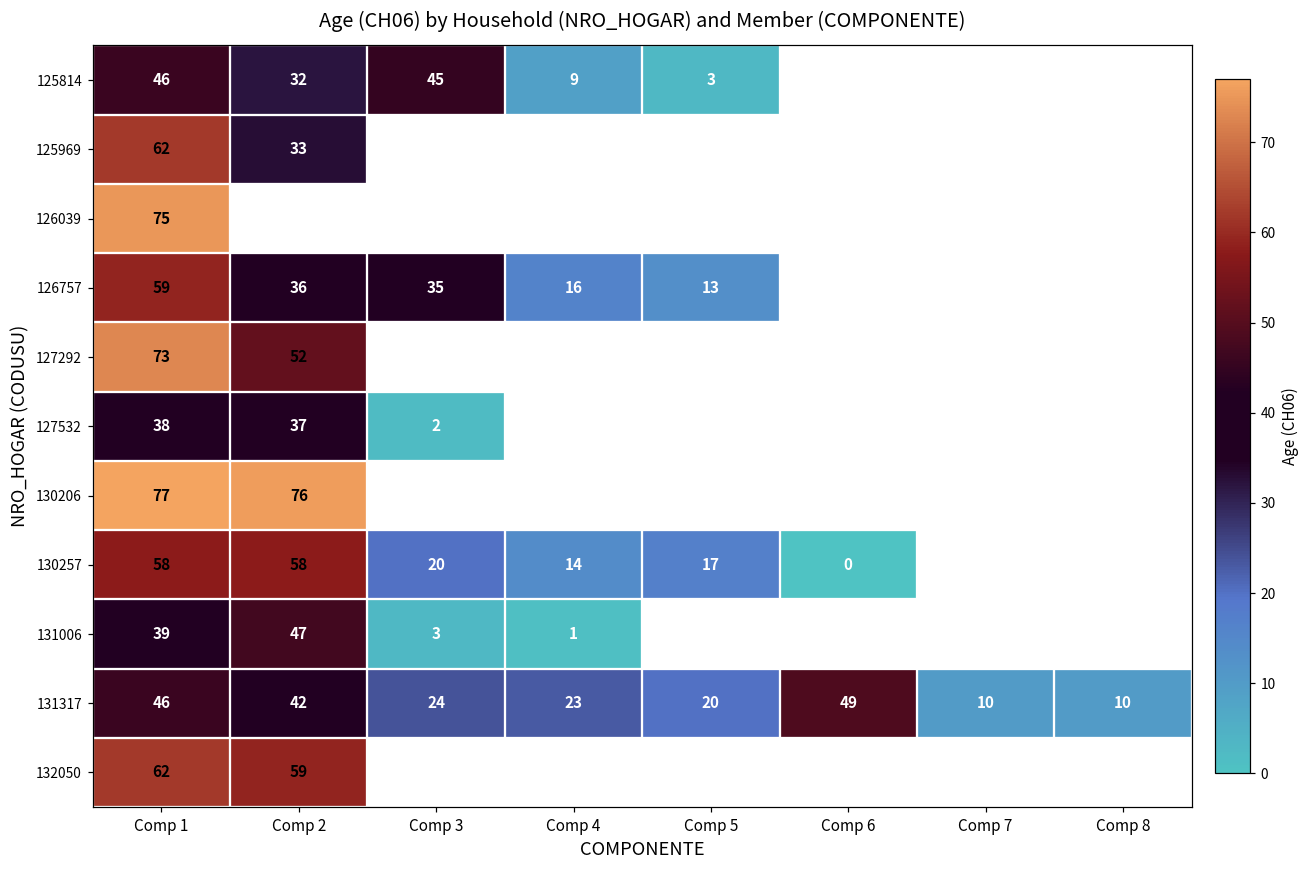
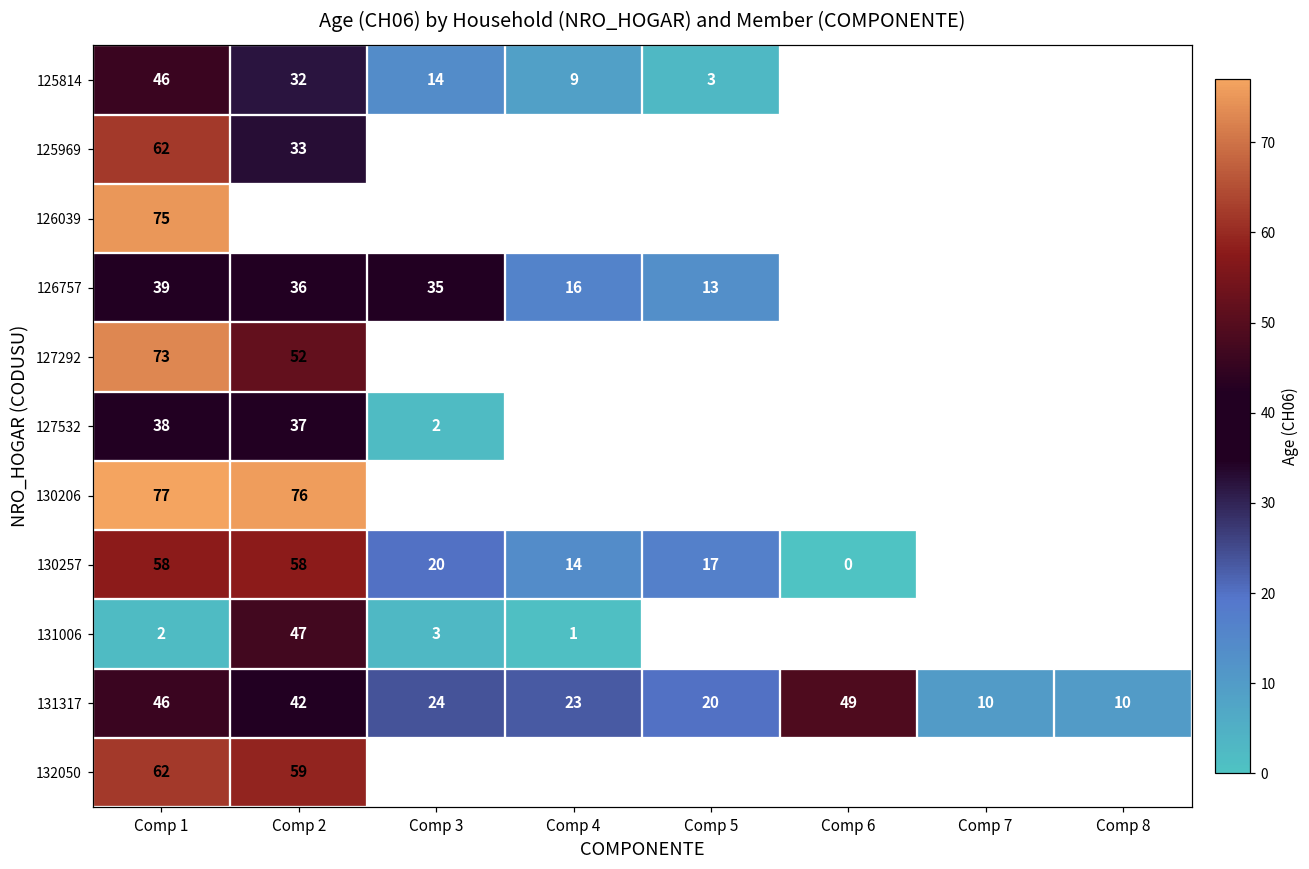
125814, Comp 3: 45 -> 14
126757, Comp 1: 59 -> 39
131006, Comp 1: 39 -> 2
